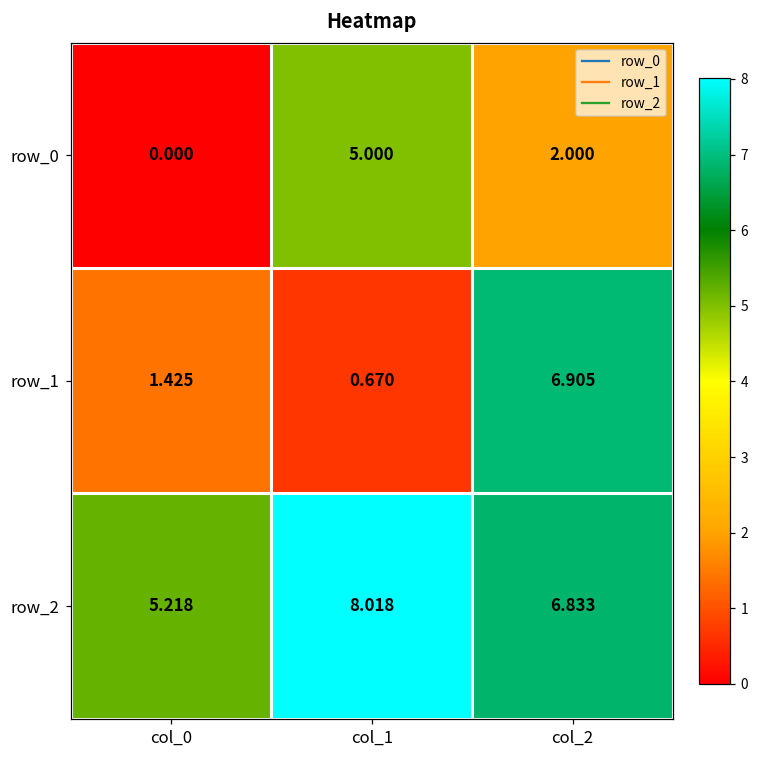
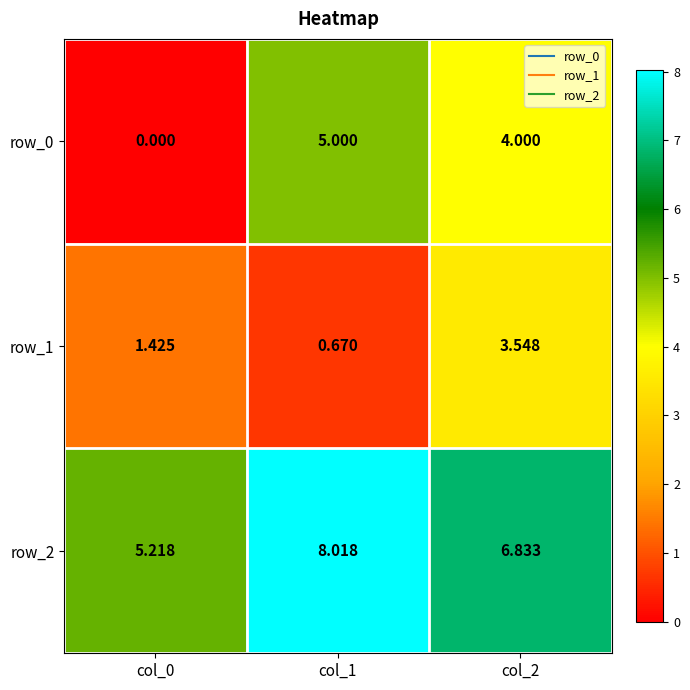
row_0, col_2: 2.000 -> 4.000
row_1, col_2: 6.905 -> 3.548
